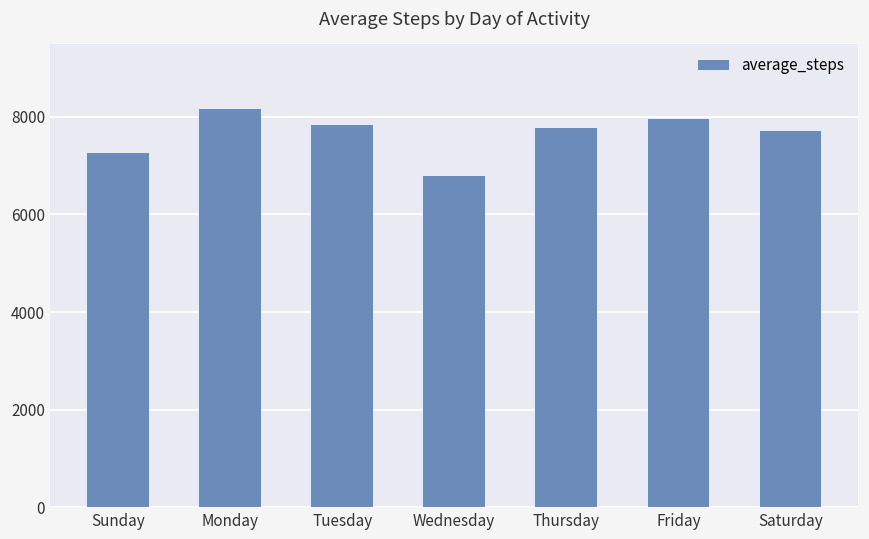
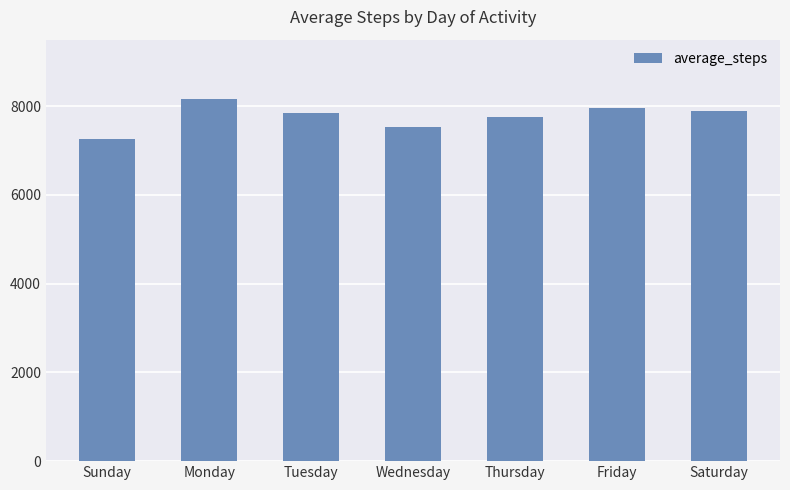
Wednesday: 6800 -> 7500
Saturday: 7700 -> 7900
